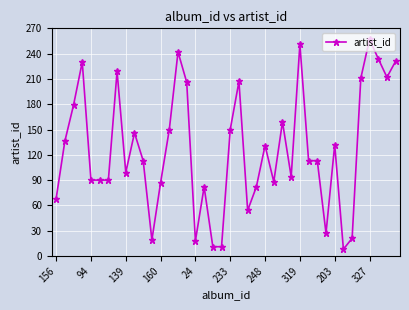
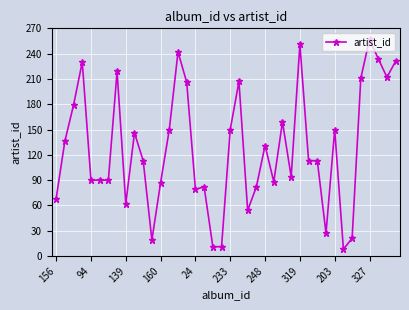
139: 100 -> 60
24: 20 -> 80
203: 130 -> 150
